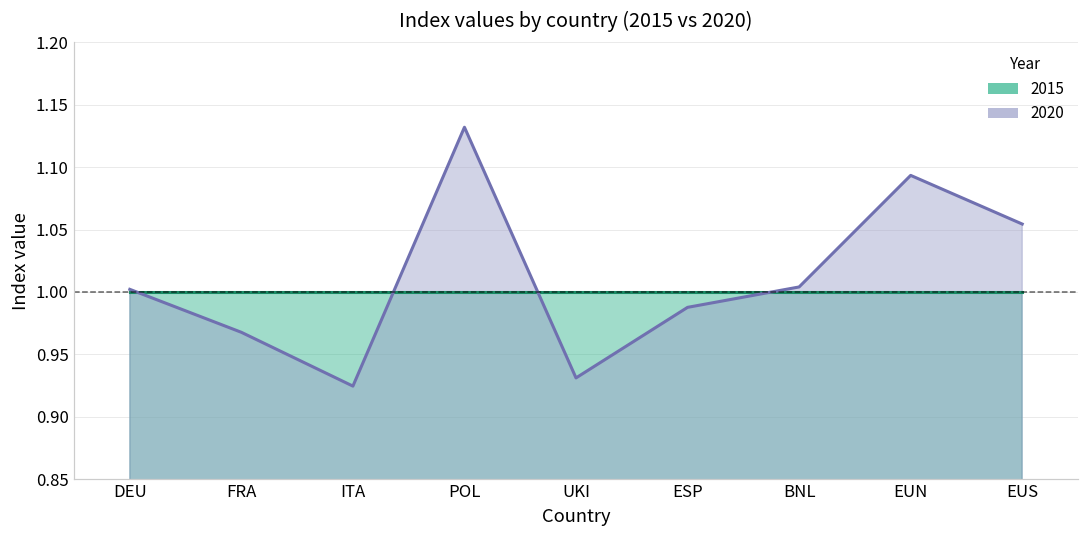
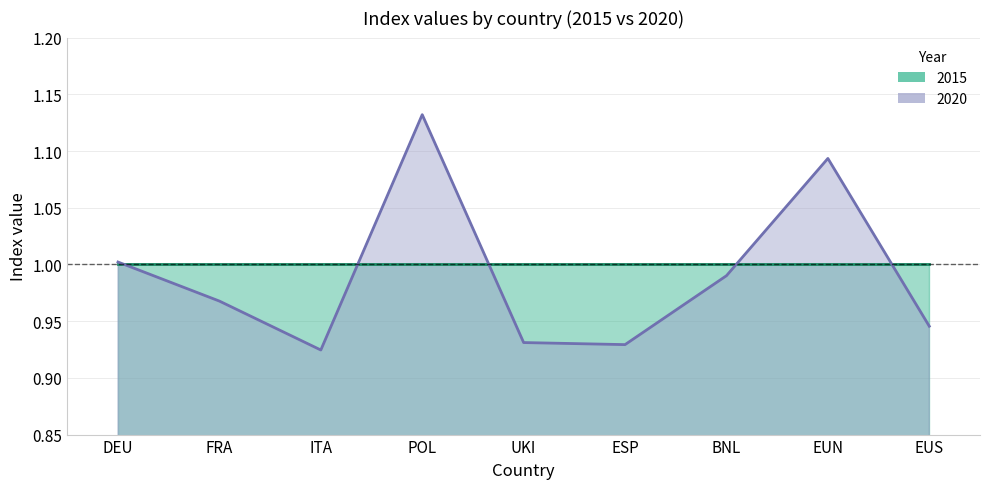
2020, ESP: 0.988 -> 0.929
2020, BNL: 1.004 -> 0.990
2020, EUS: 1.054 -> 0.946
